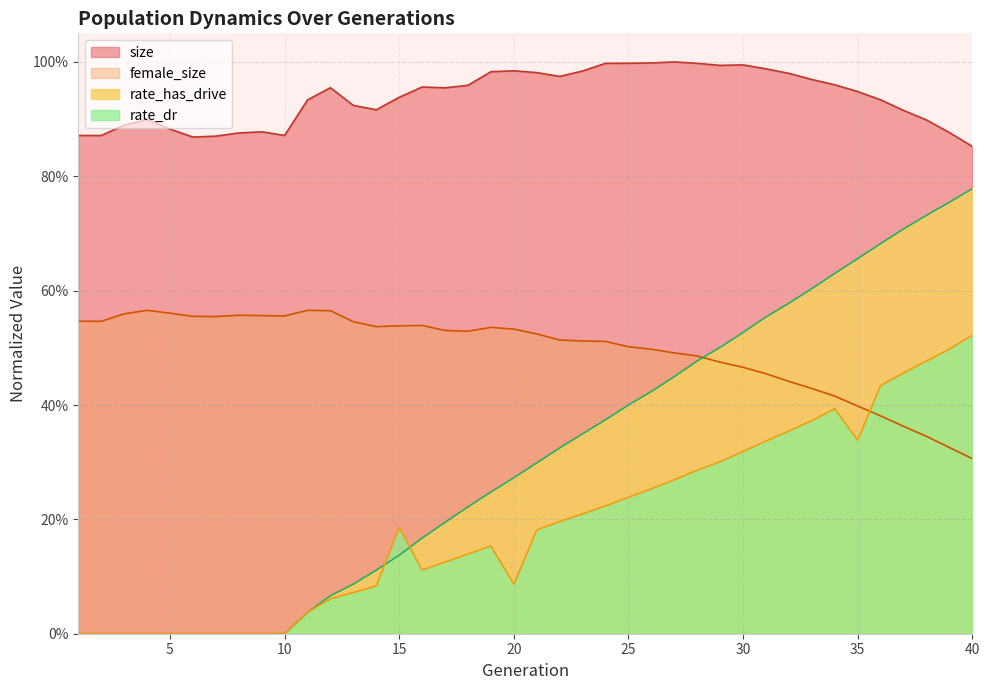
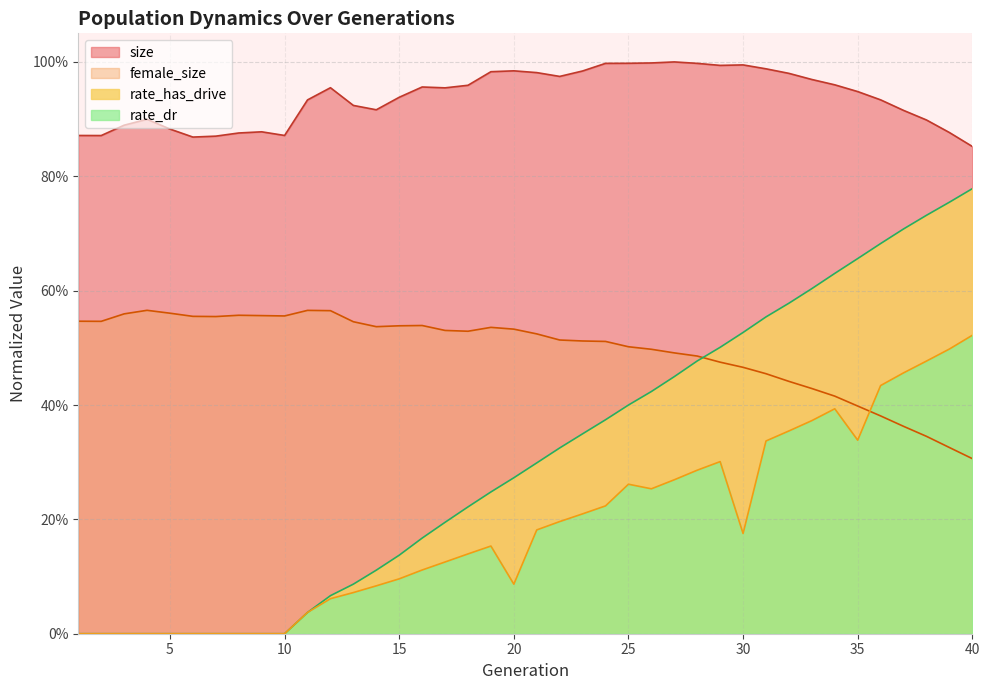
rate_dr, 15: 19% -> 10%
rate_dr, 25: 24% -> 26%
rate_dr, 30: 32% -> 18%
